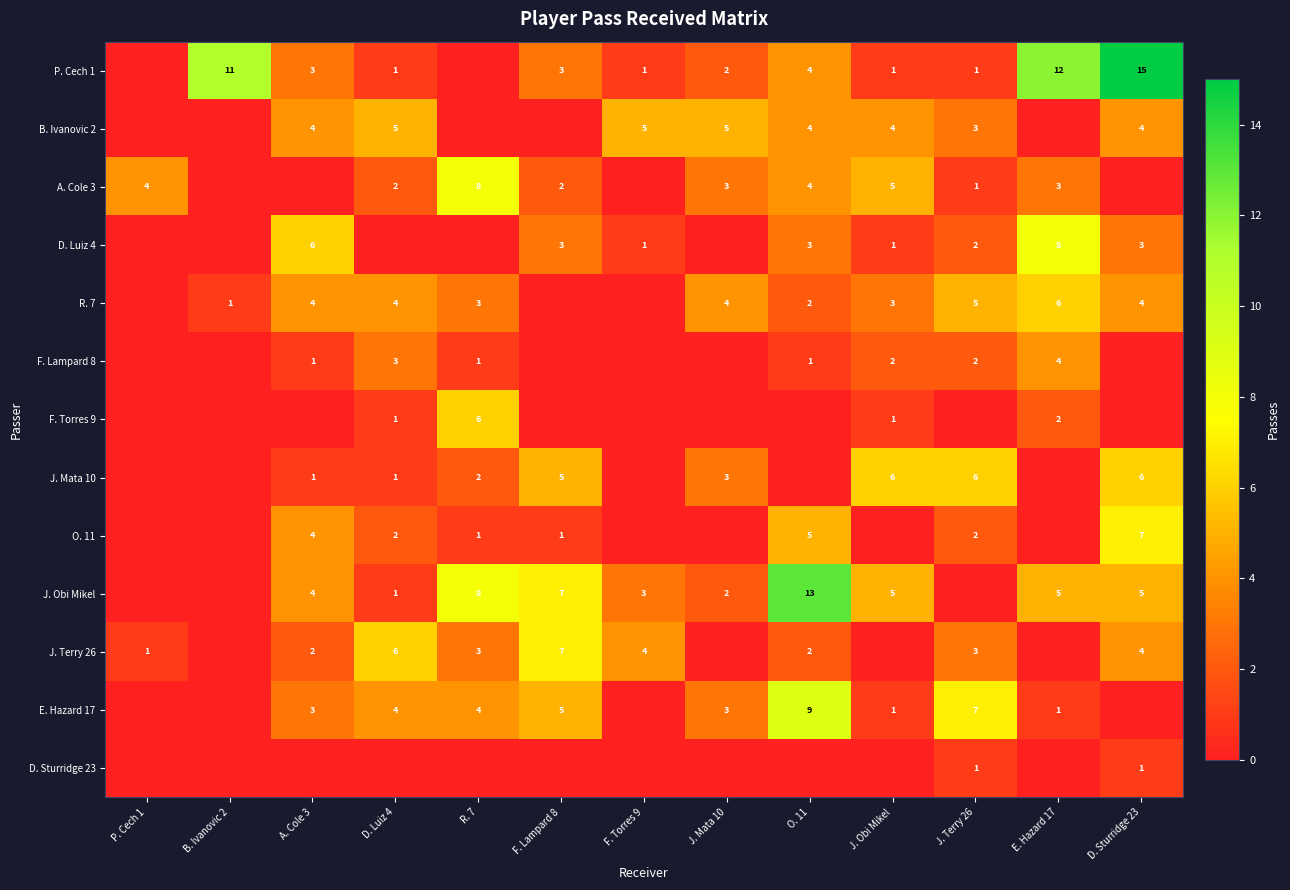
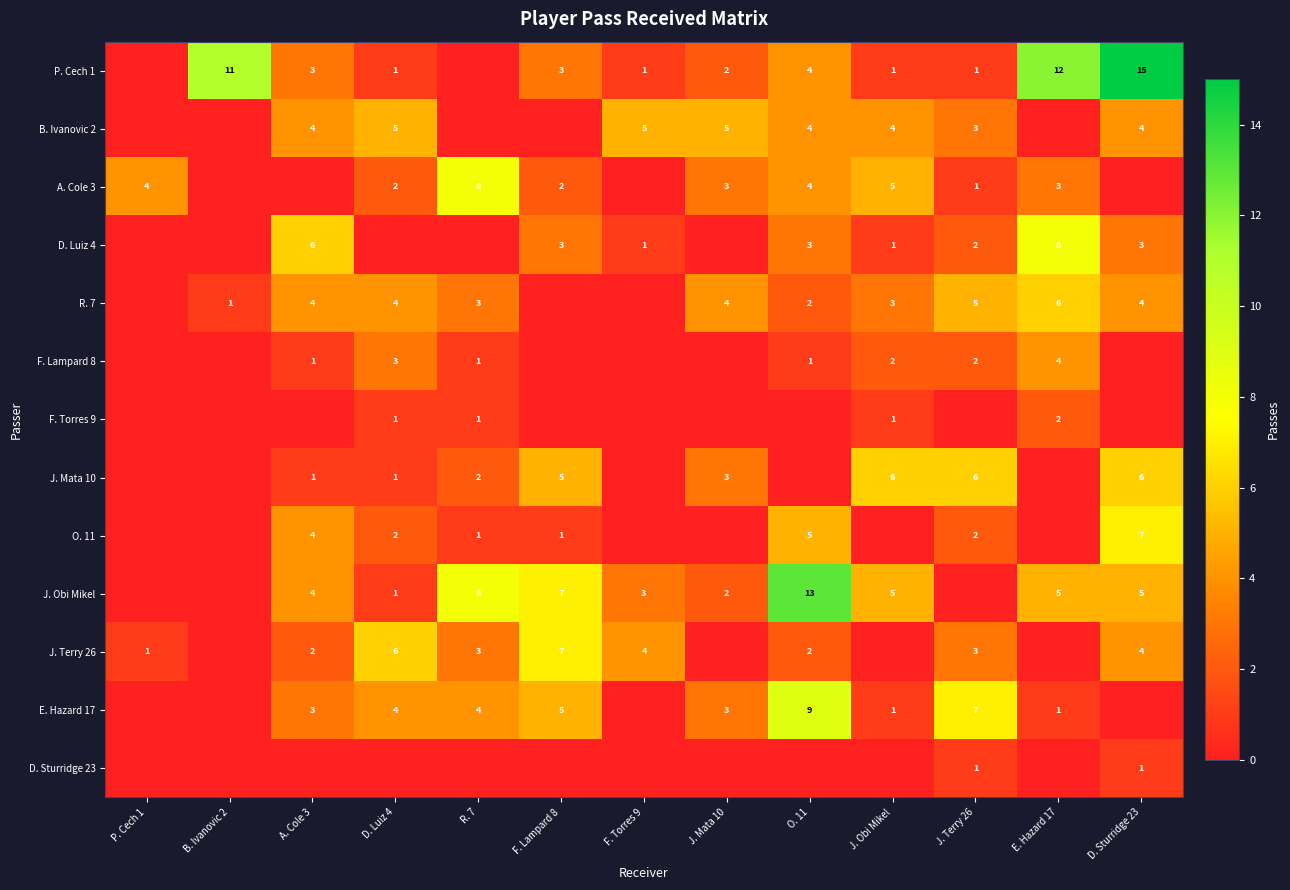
F. Torres 9, R. 7: 6 -> 1
